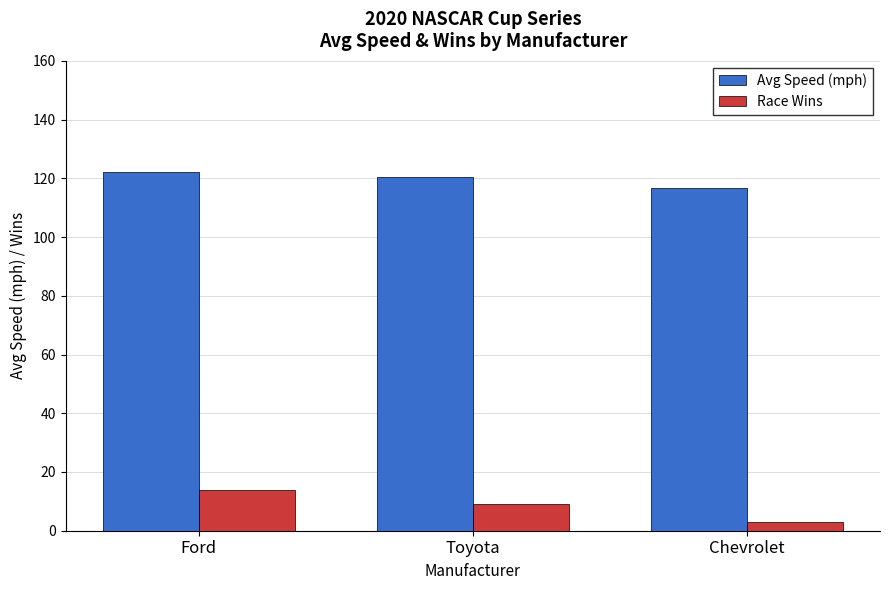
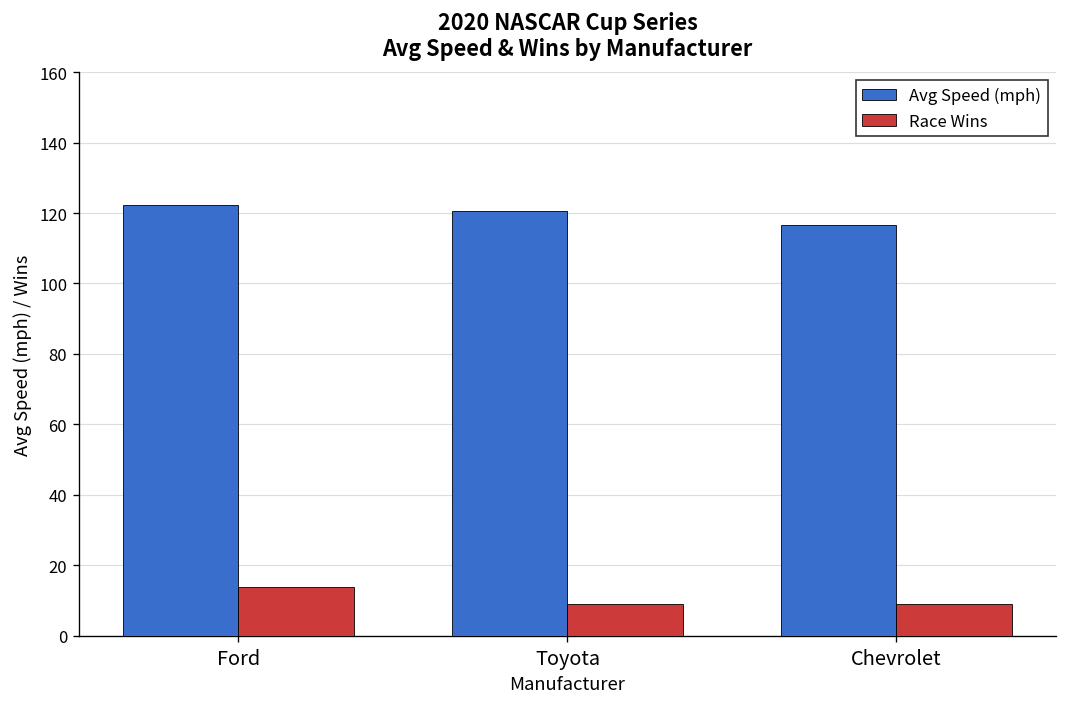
Race Wins, Chevrolet: 3 -> 9
